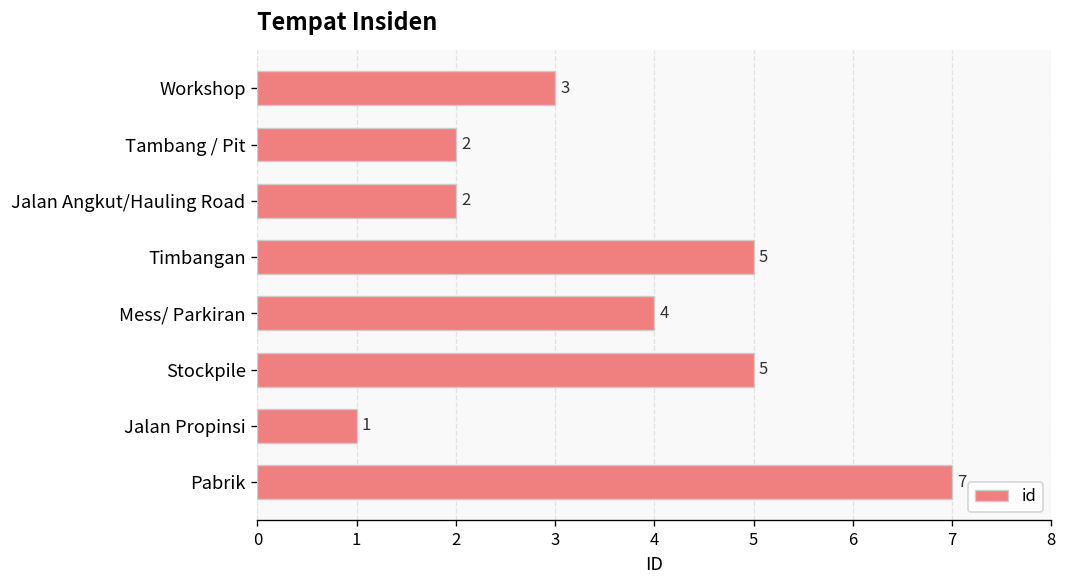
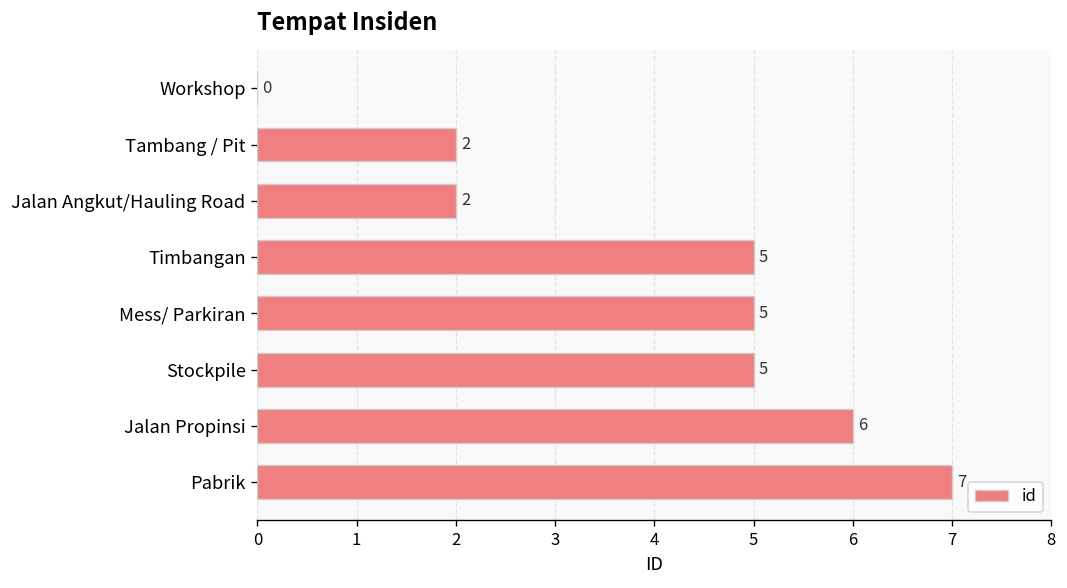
Workshop: 3 -> 0
Mess/ Parkiran: 4 -> 5
Jalan Propinsi: 1 -> 6
